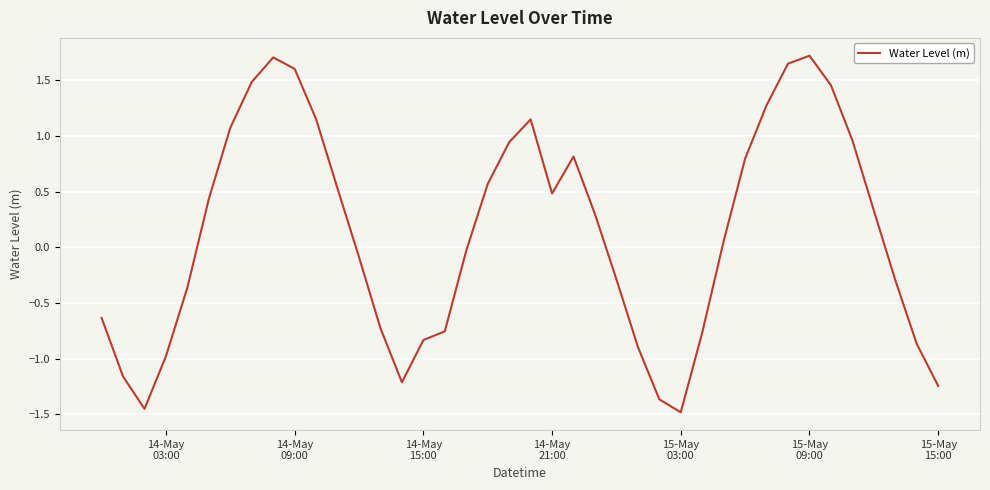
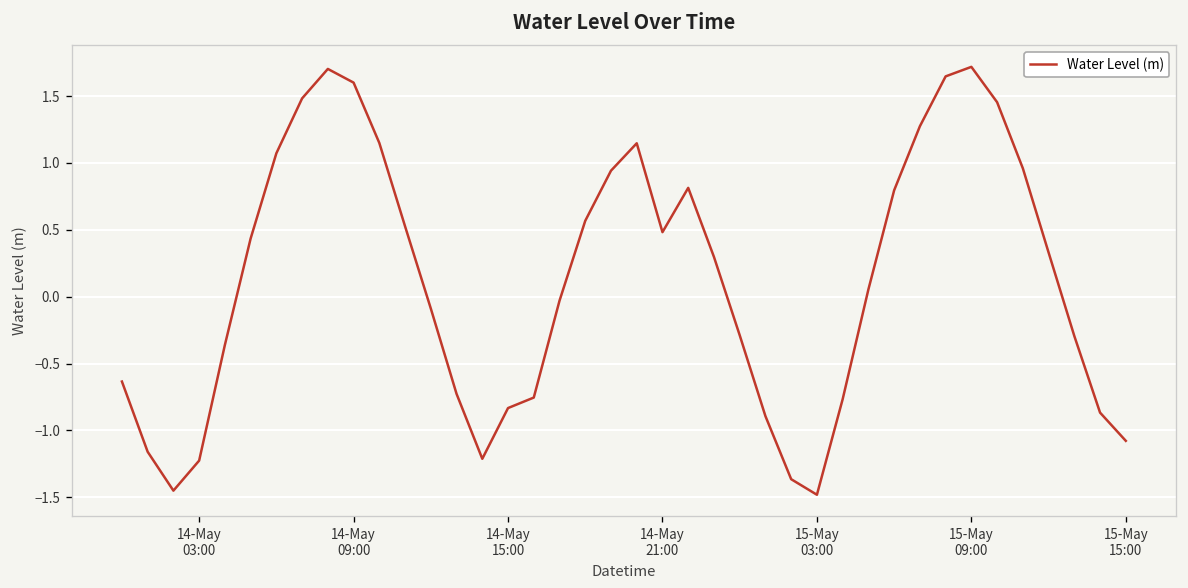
14-May 03:00: -0.98 -> -1.23
15-May 15:00: -1.24 -> -1.08
